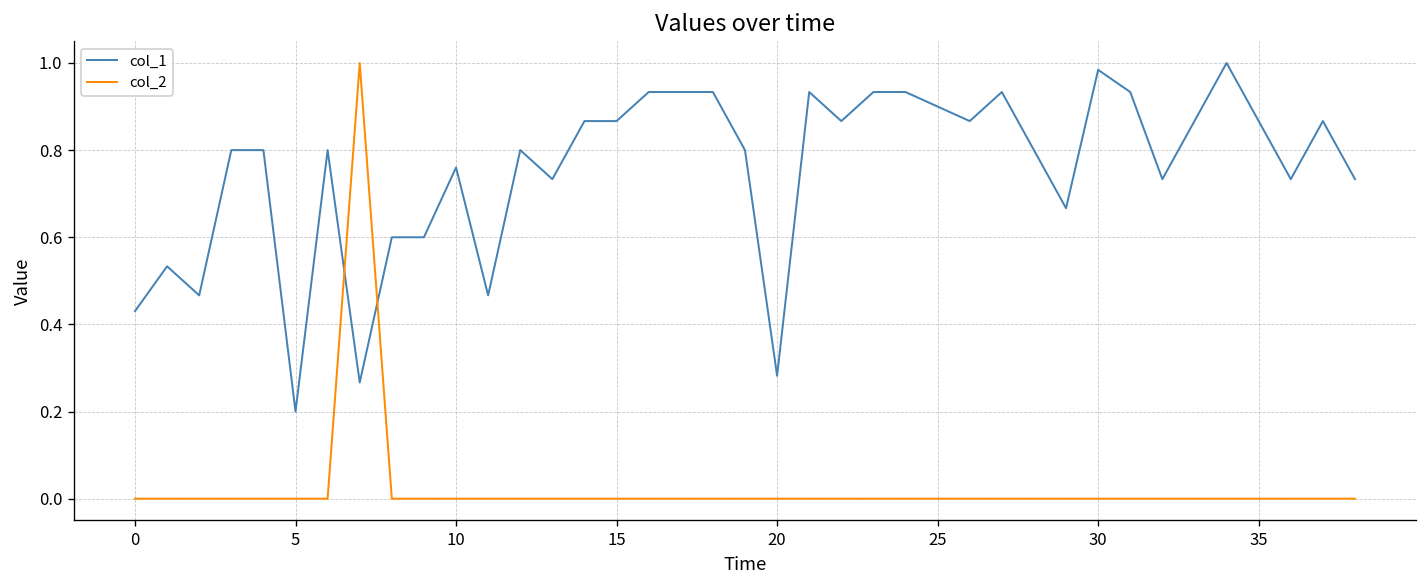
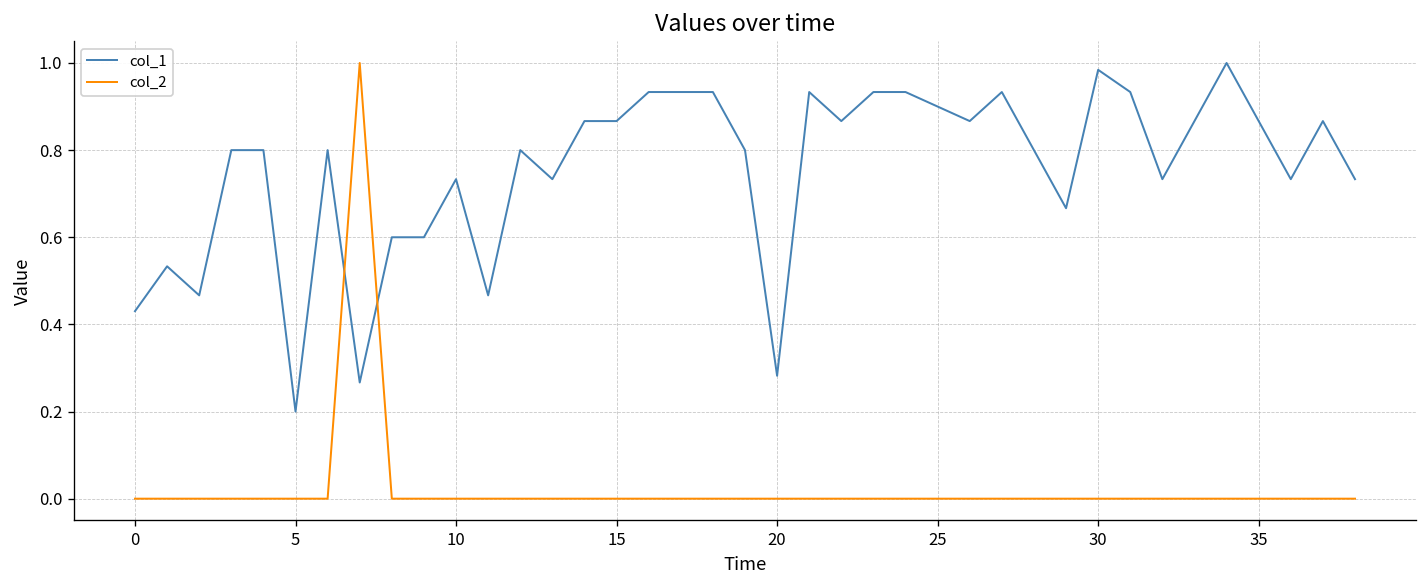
col_1, 10: 0.76 -> 0.73
